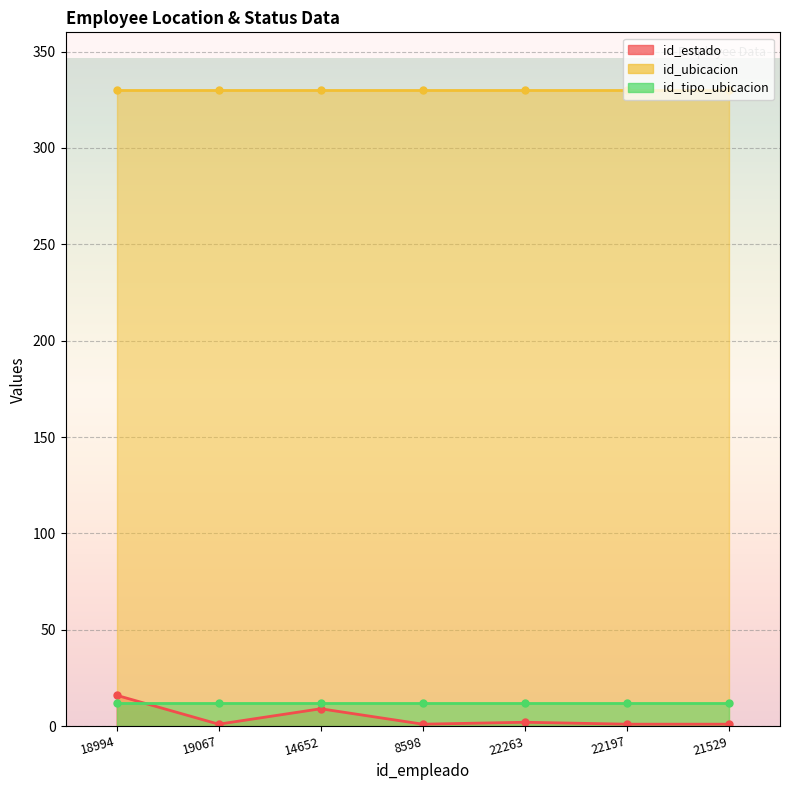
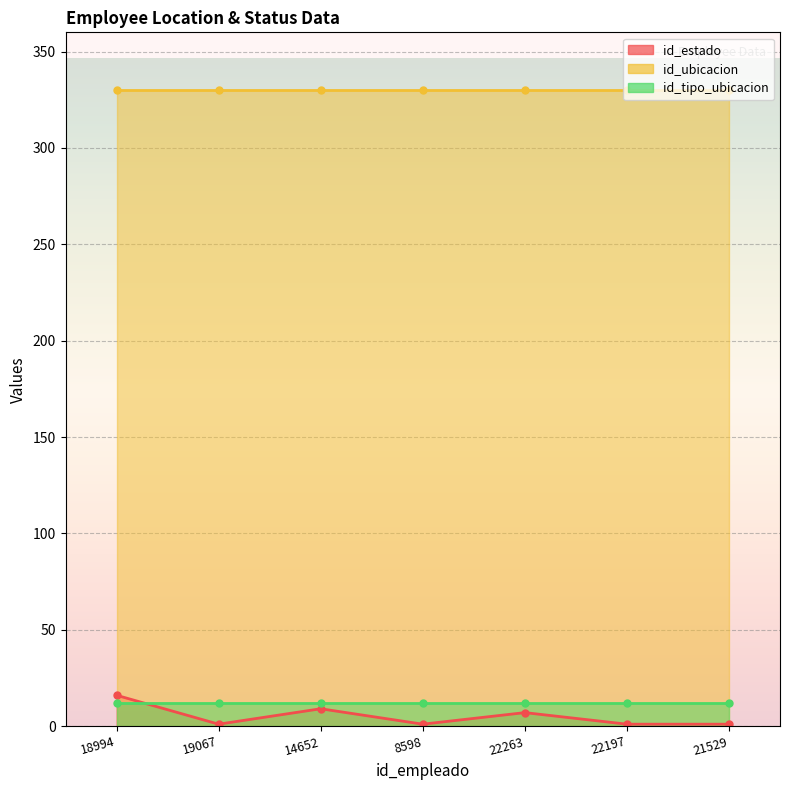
id_estado, 22263: 2 -> 7
